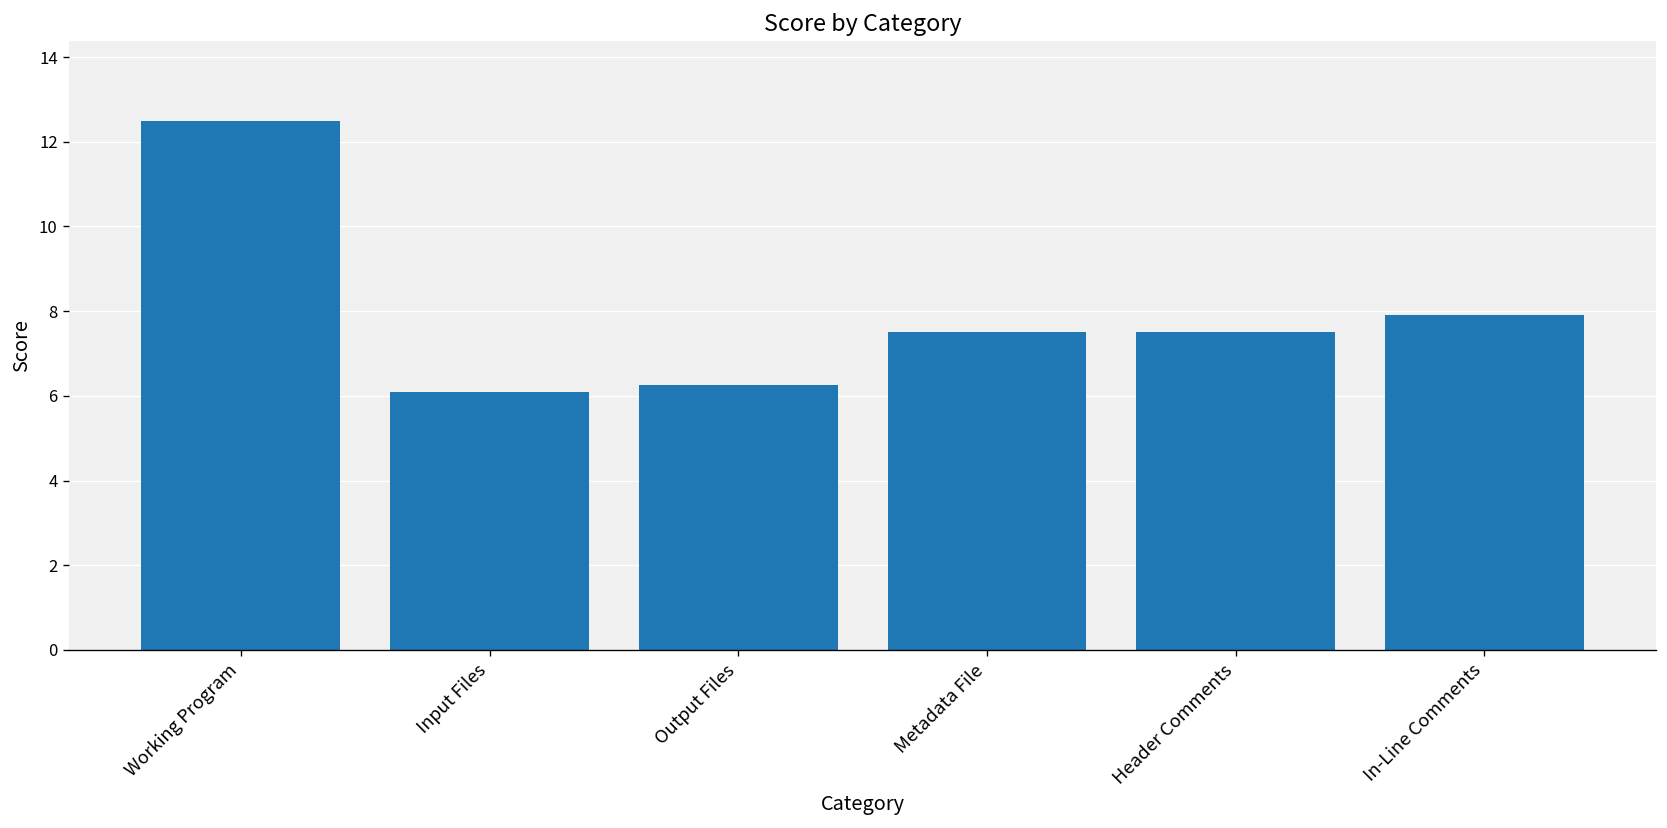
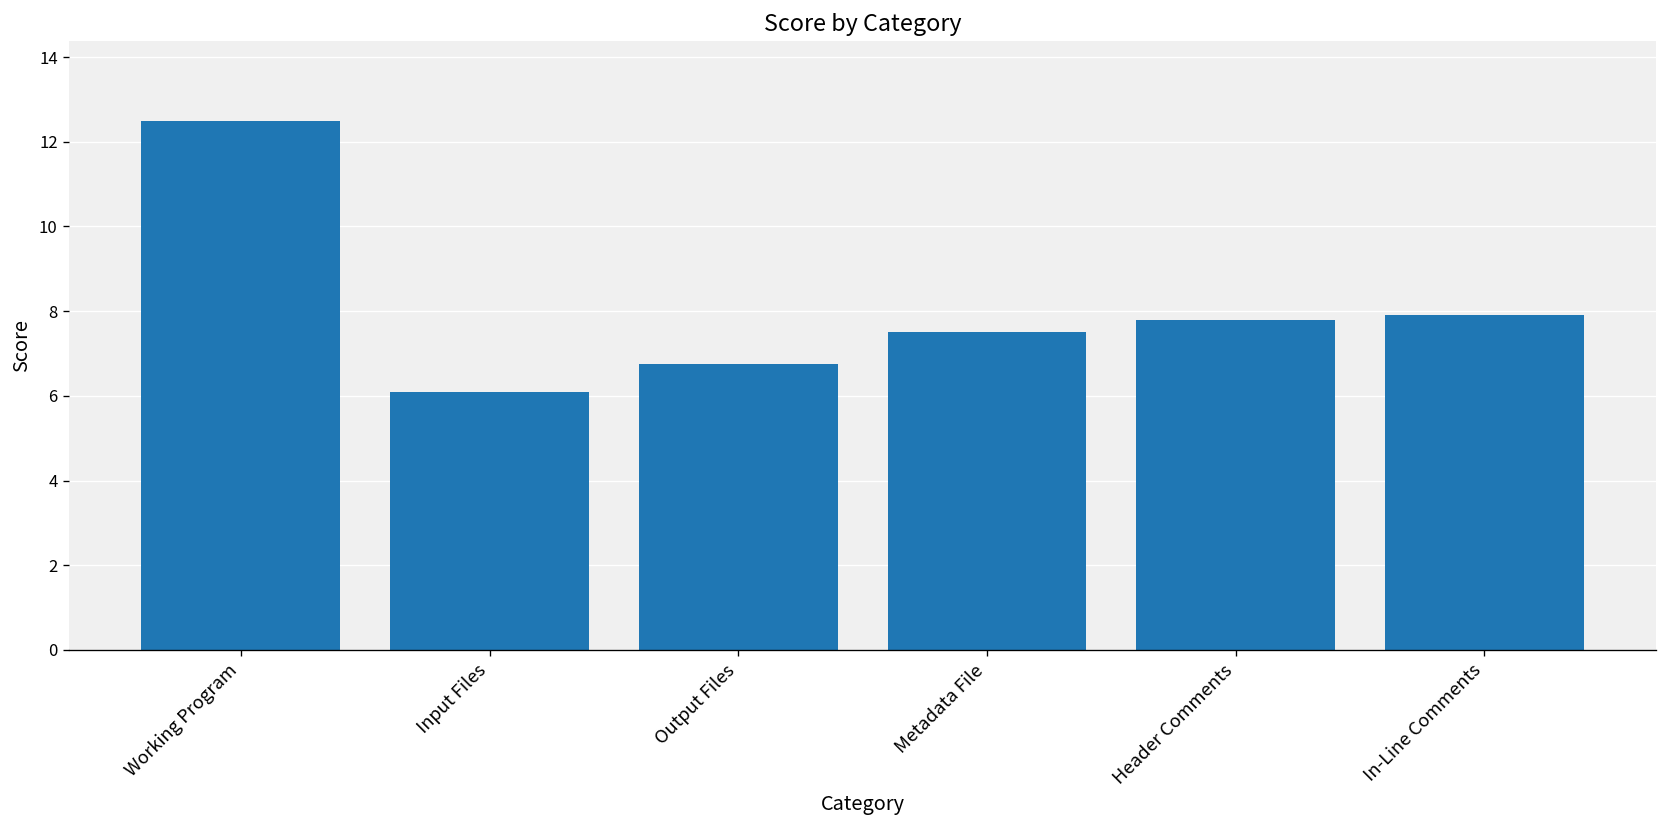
Output Files: 6.3 -> 6.8
Header Comments: 7.5 -> 7.8
